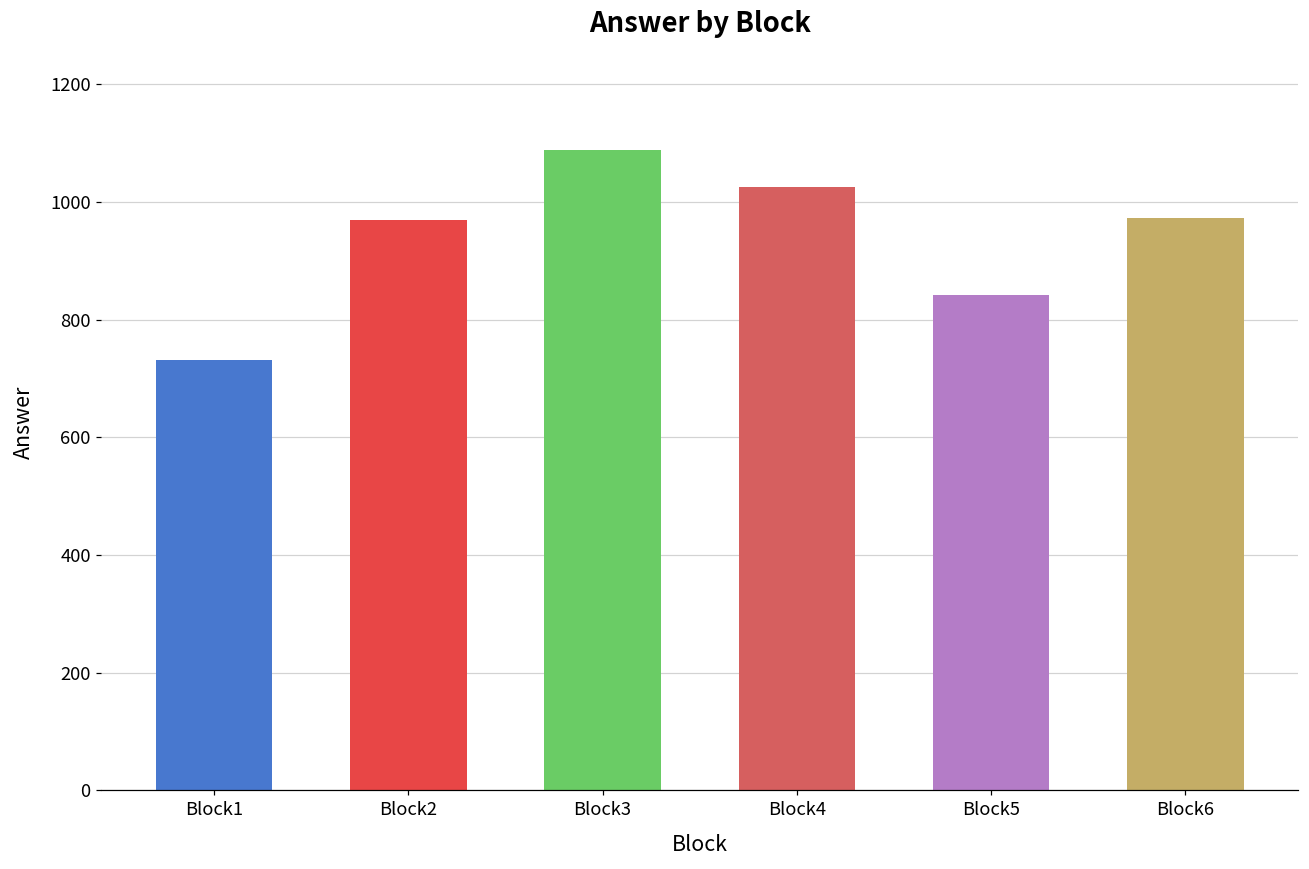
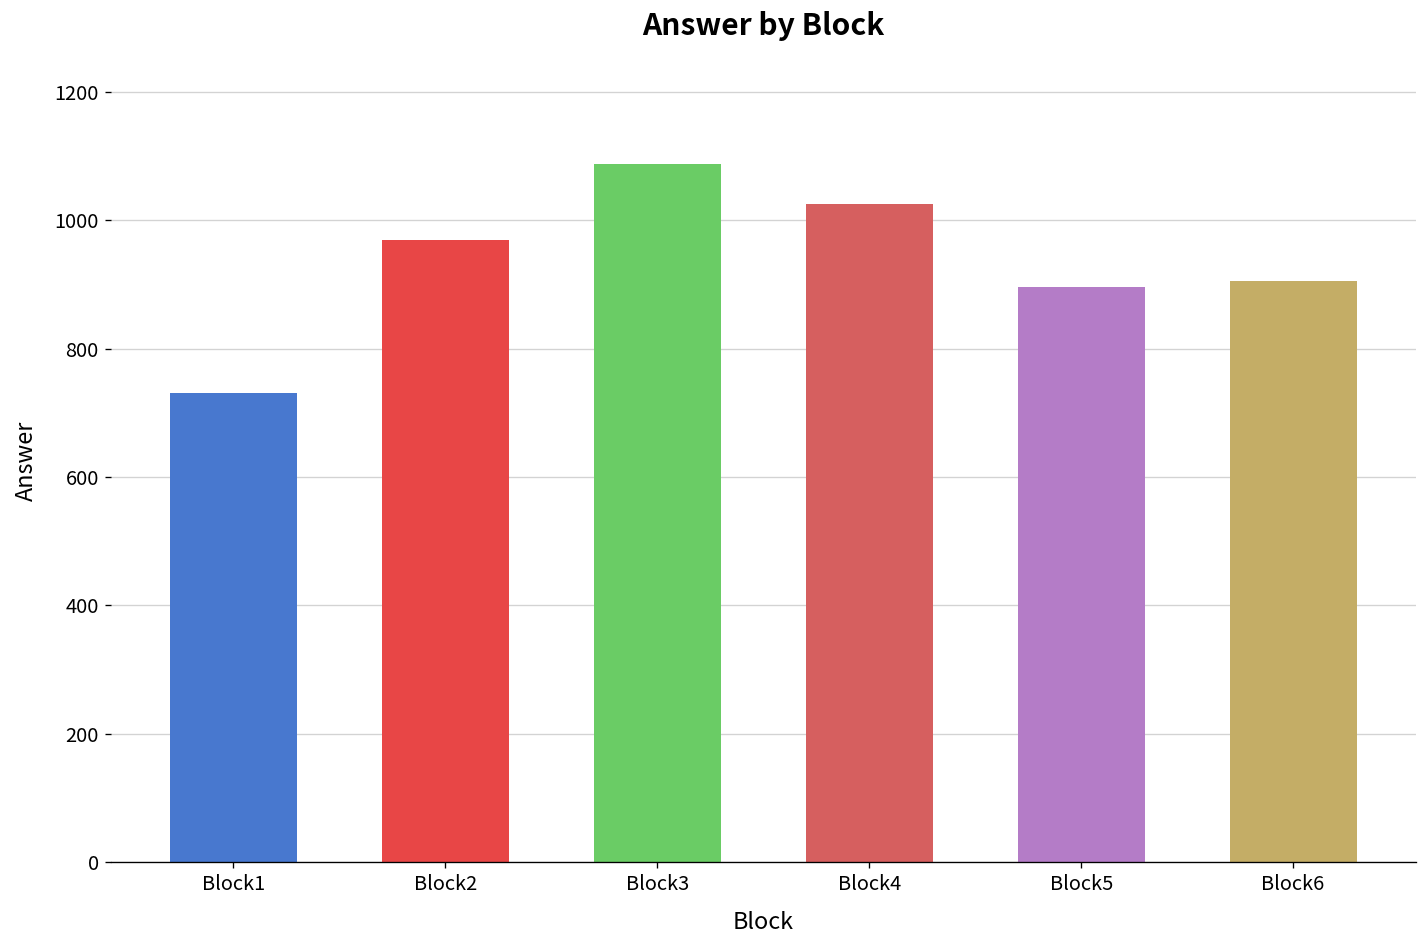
Block5: 840 -> 900
Block6: 970 -> 910
